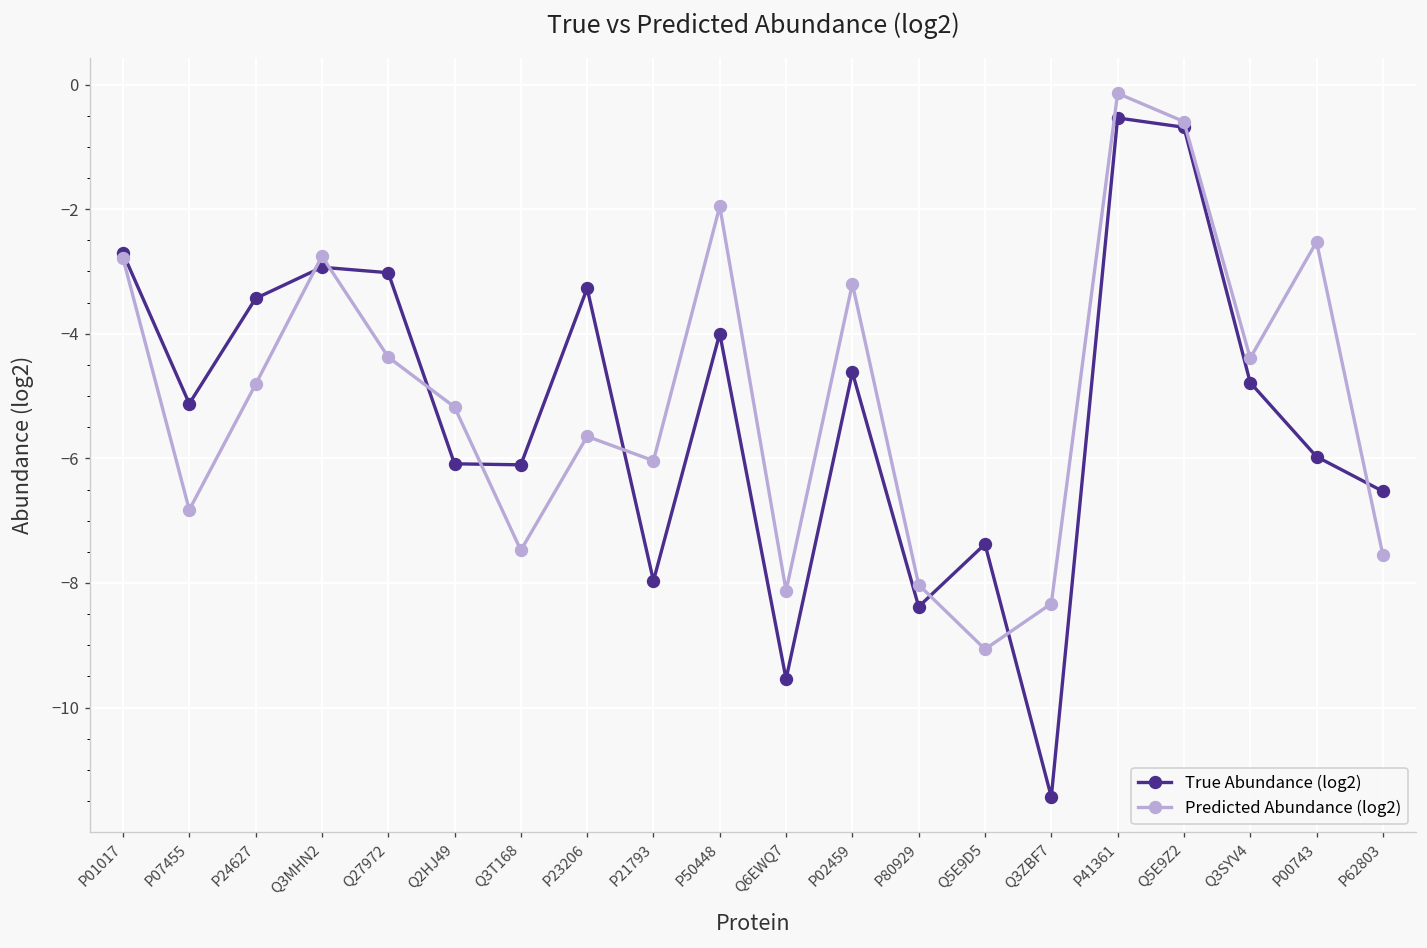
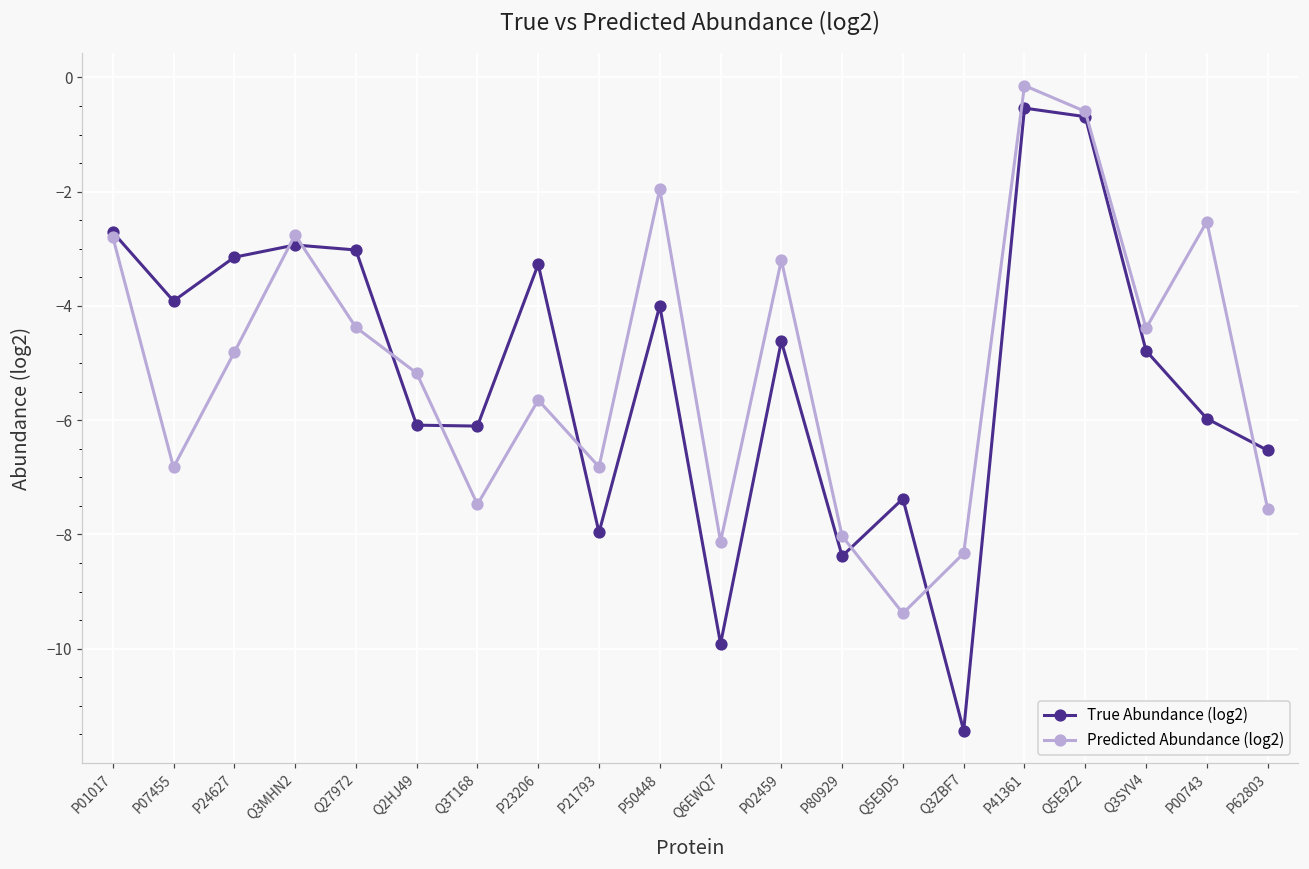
True Abundance (log2), P07455: -5.1 -> -3.9
True Abundance (log2), P24627: -3.4 -> -3.1
Predicted Abundance (log2), P21793: -6.0 -> -6.8
True Abundance (log2), Q6EWQ7: -9.5 -> -9.9
Predicted Abundance (log2), Q5E9D5: -9.1 -> -9.4
